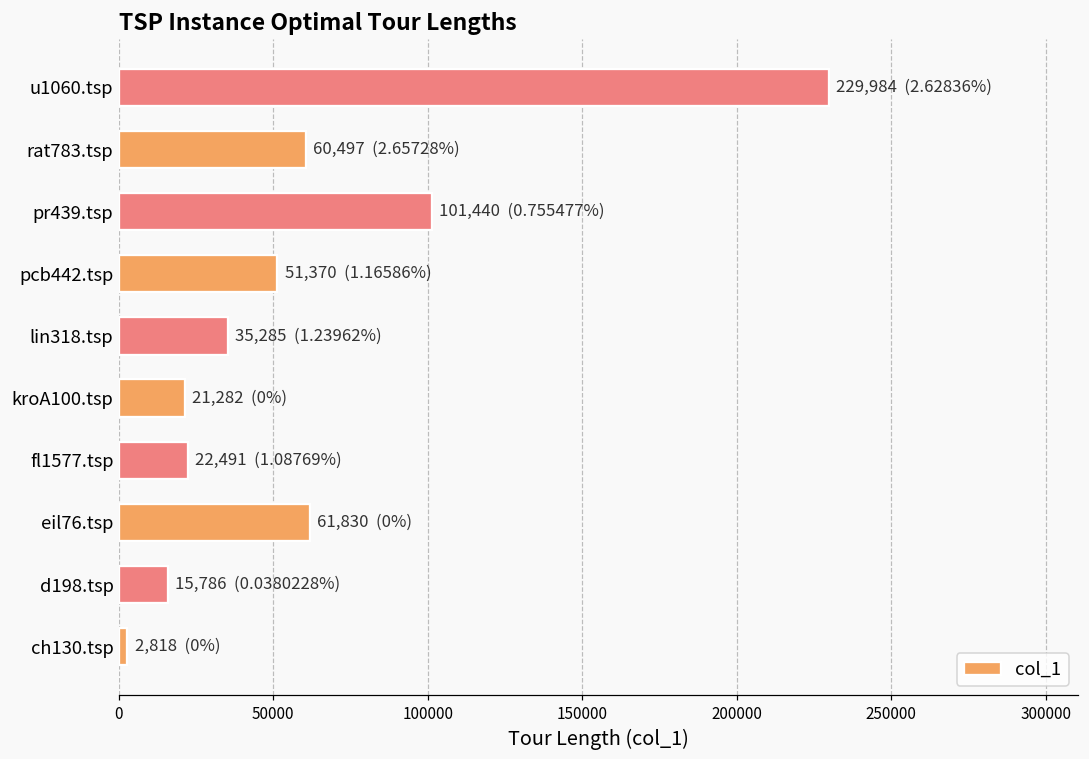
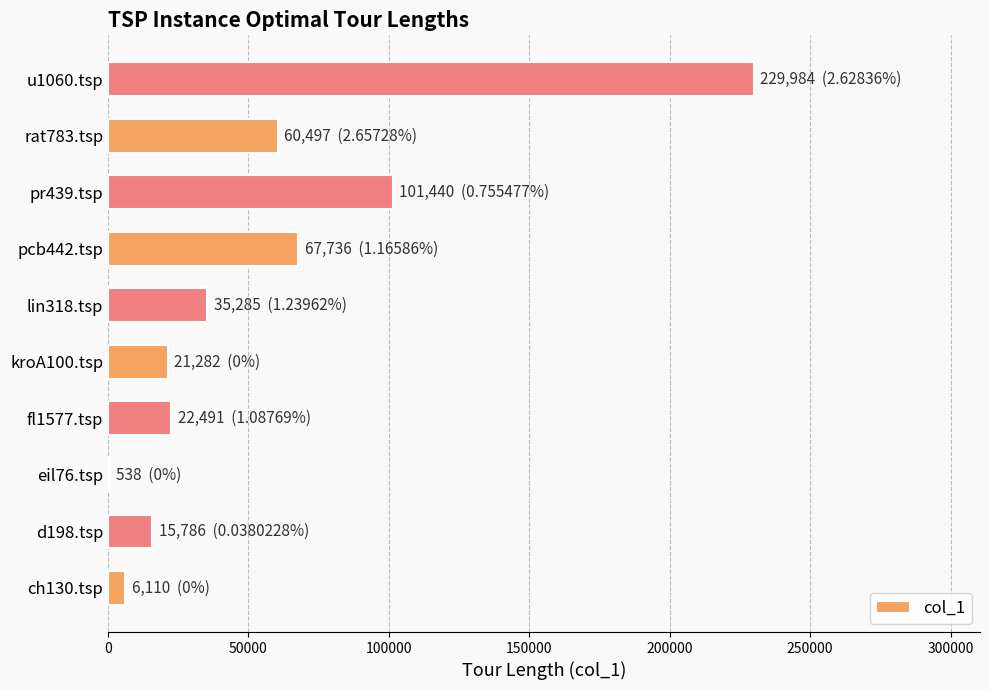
pcb442.tsp: 51,370 -> 67,736
eil76.tsp: 61,830 -> 538
ch130.tsp: 2,818 -> 6,110
